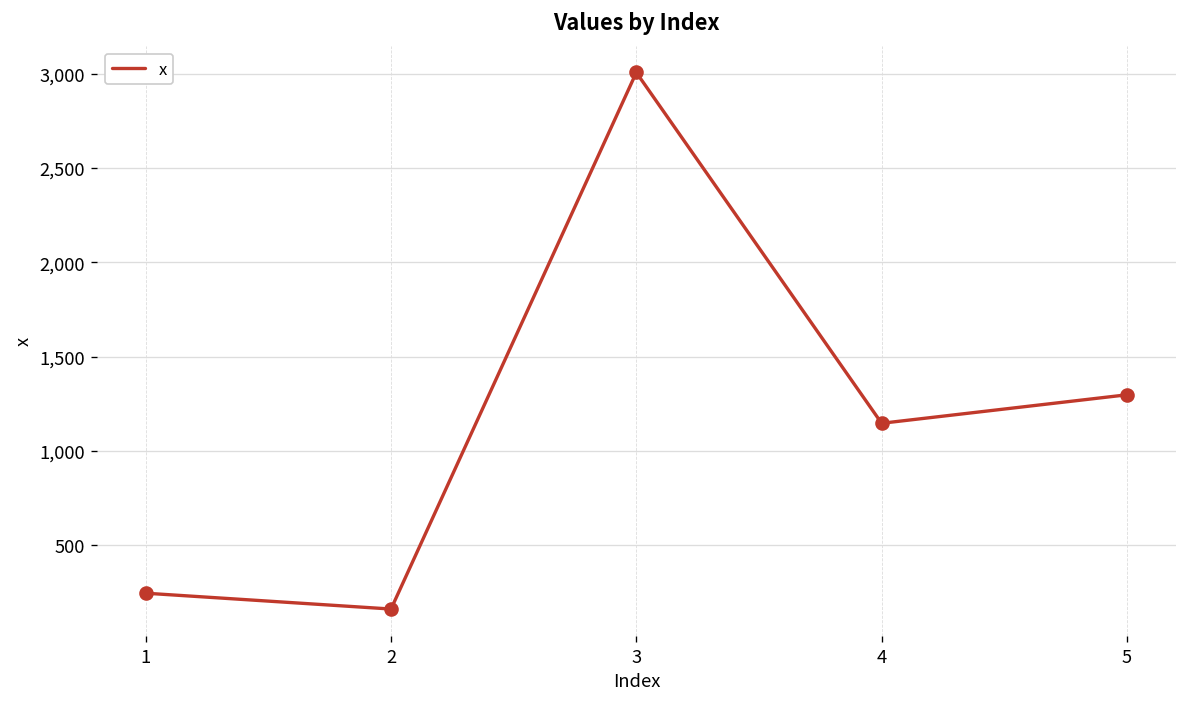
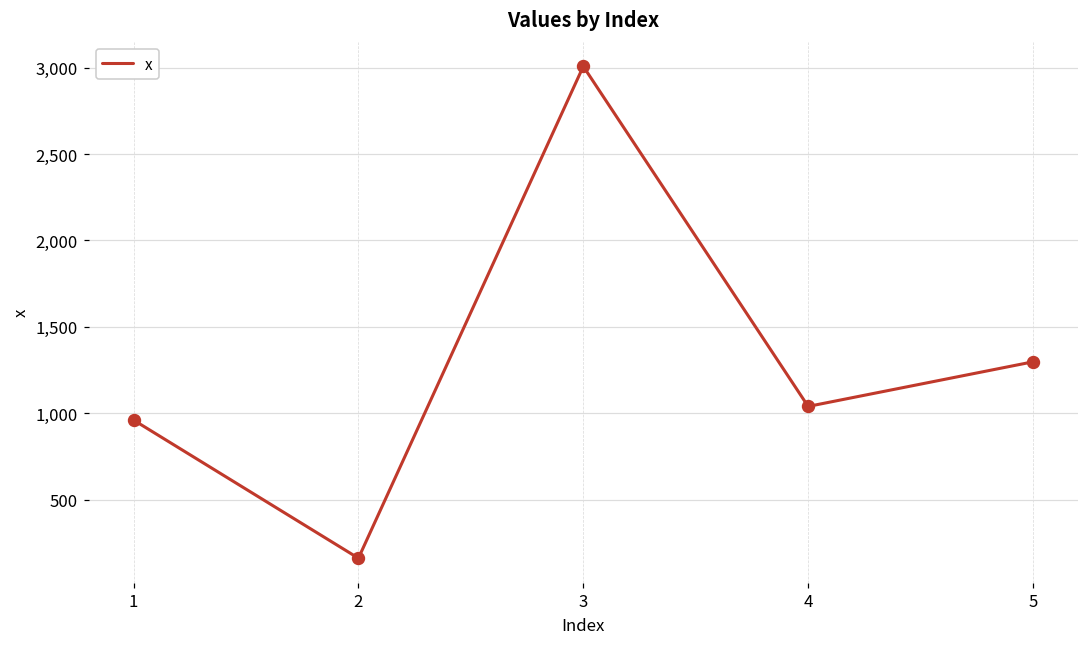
1: 250 -> 960
4: 1,150 -> 1,040
